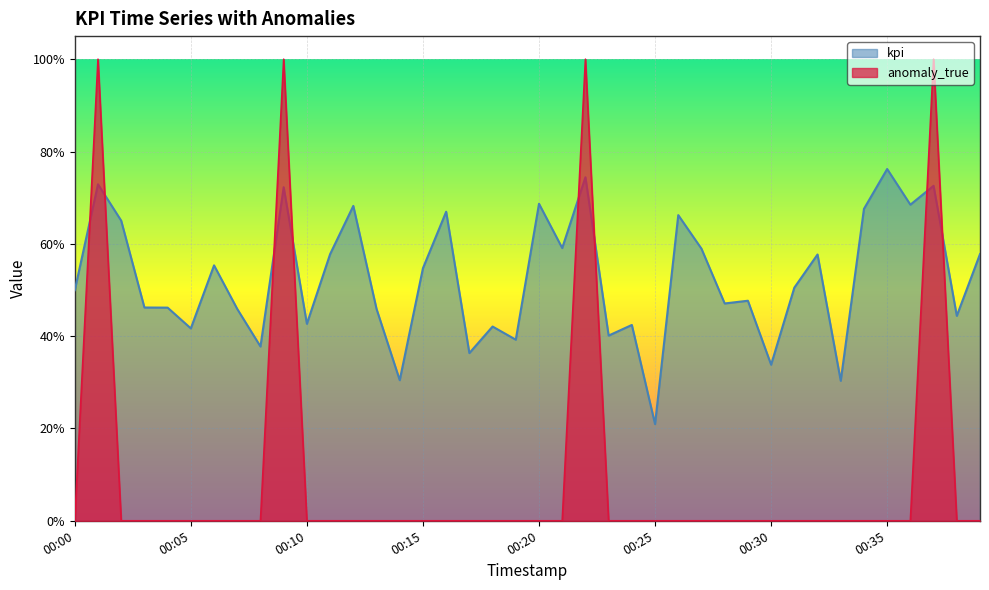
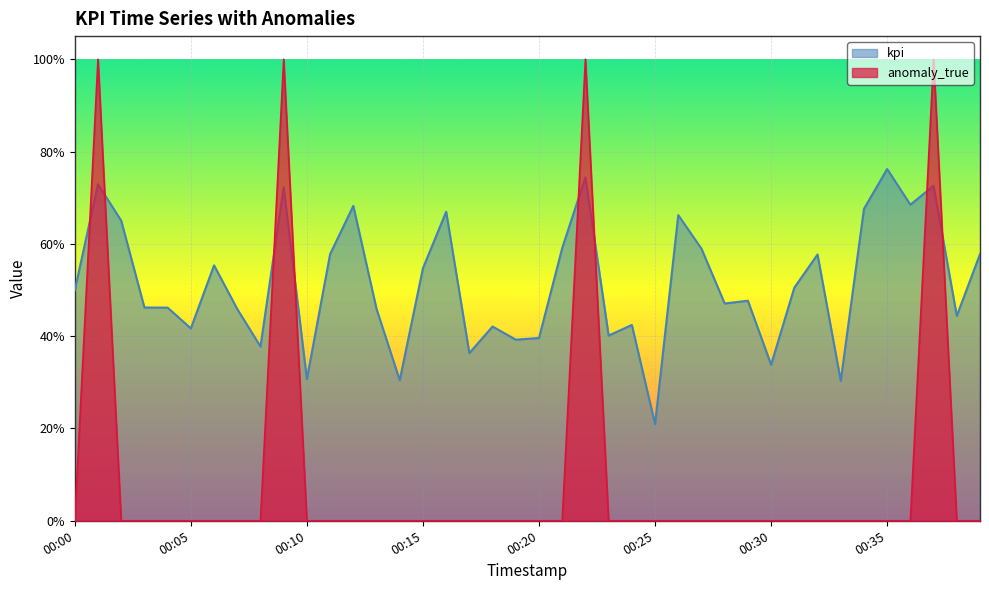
kpi, 00:10: 43% -> 31%
kpi, 00:20: 69% -> 40%
